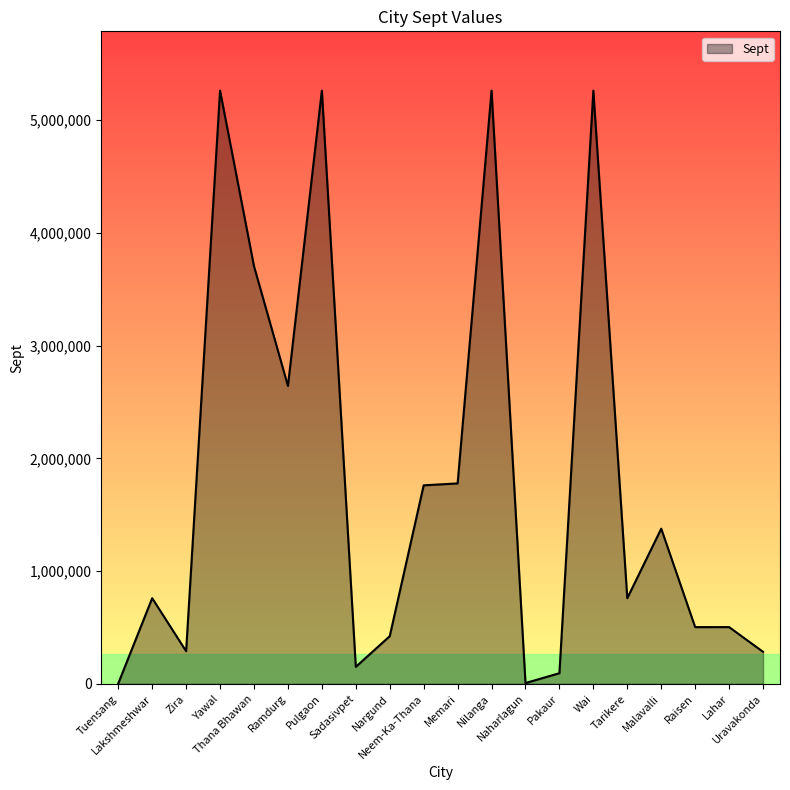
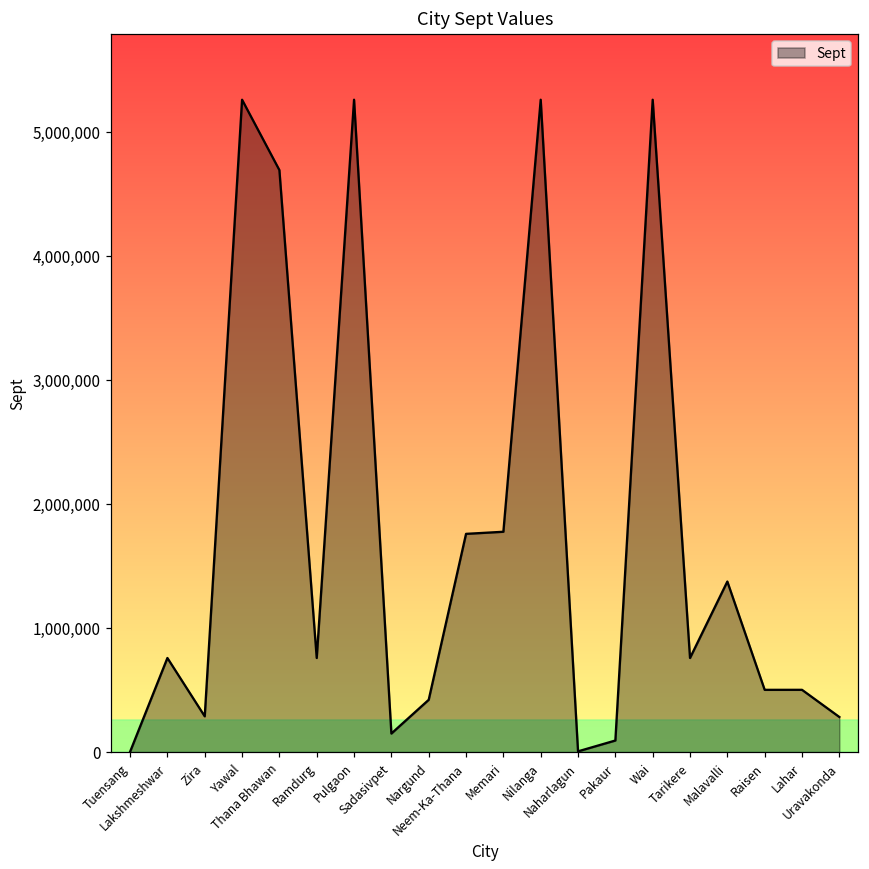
Thana Bhawan: 3,700,000 -> 4,690,000
Ramdurg: 2,640,000 -> 760,000
